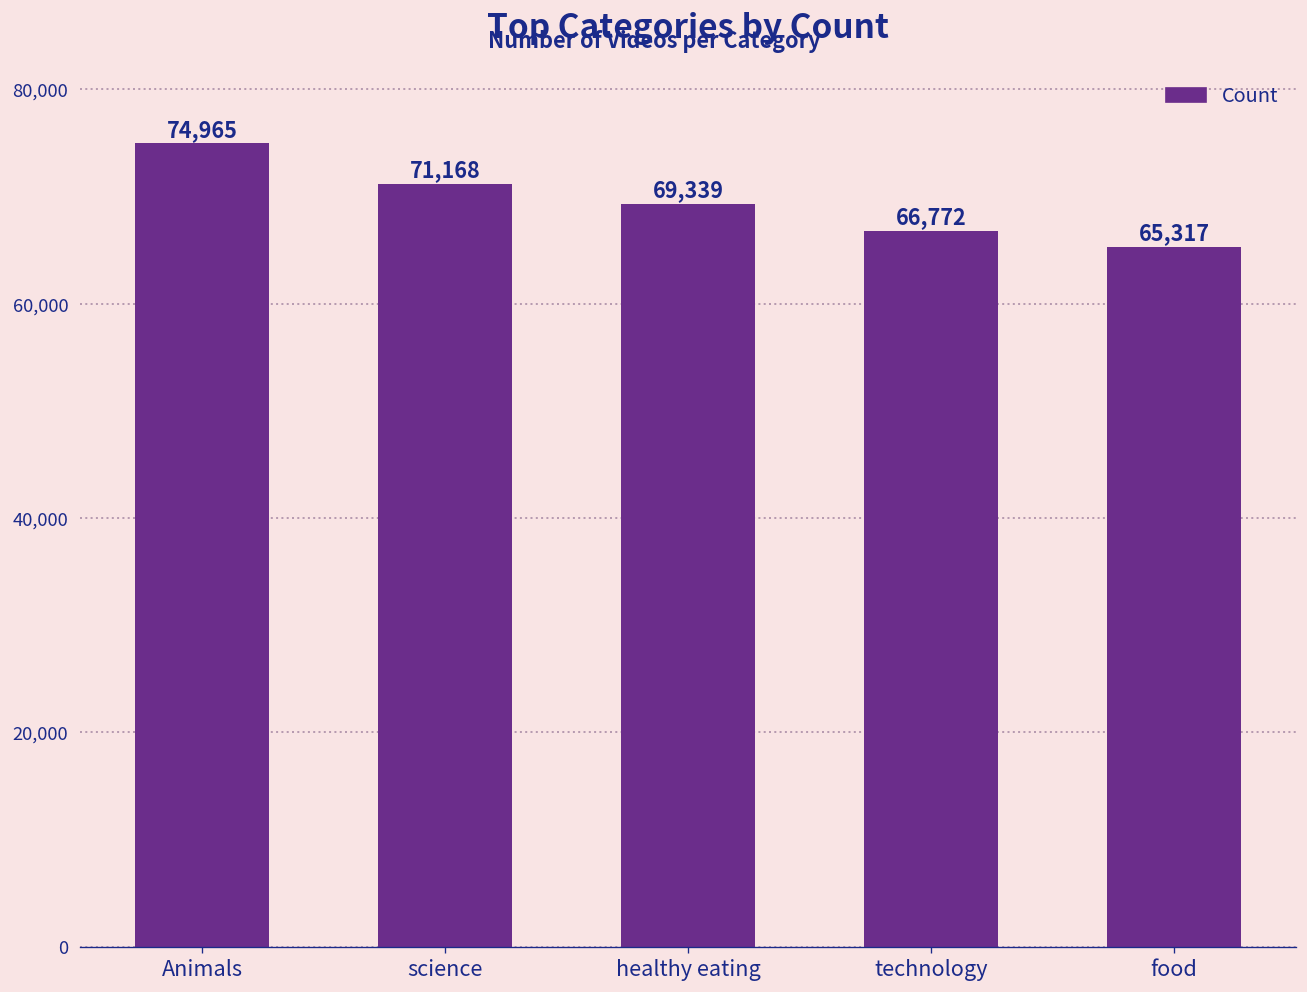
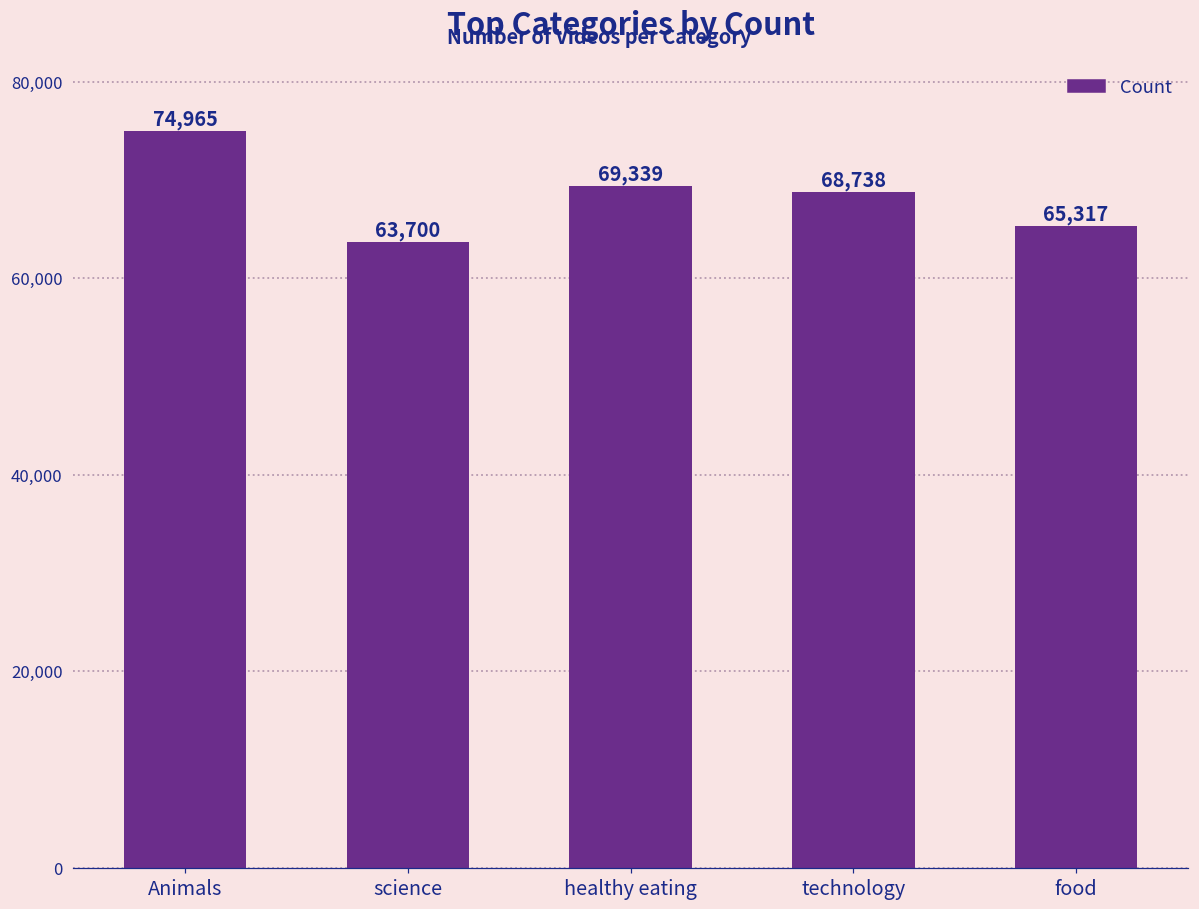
science: 71,168 -> 63,700
technology: 66,772 -> 68,738
